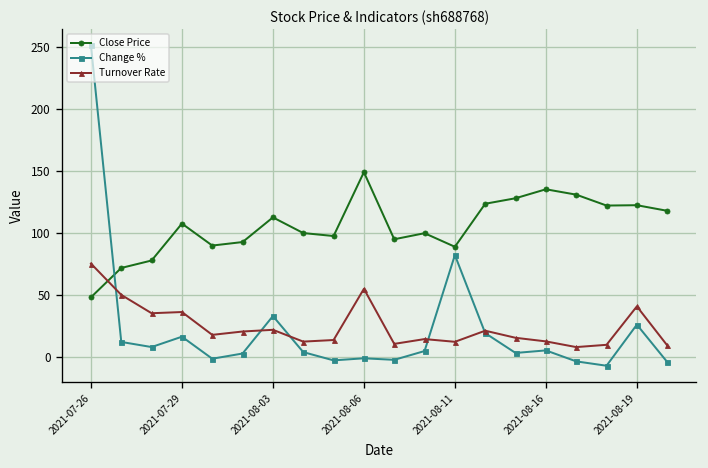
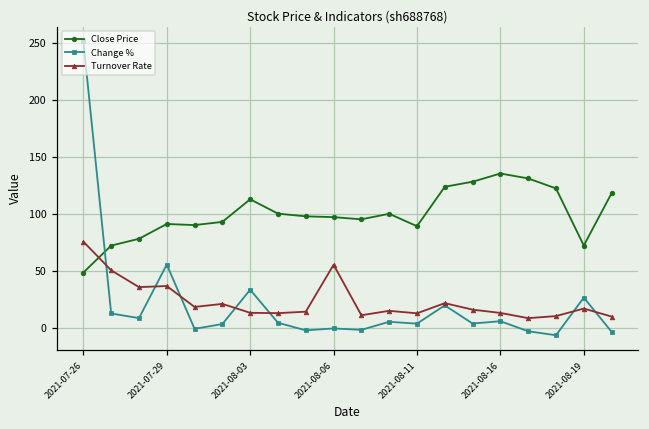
Close Price, 2021-07-29: 108 -> 91
Change %, 2021-07-29: 17 -> 55
Turnover Rate, 2021-08-03: 22 -> 13
Close Price, 2021-08-06: 149 -> 97
Change %, 2021-08-11: 82 -> 3
Close Price, 2021-08-19: 123 -> 72
Turnover Rate, 2021-08-19: 41 -> 17
